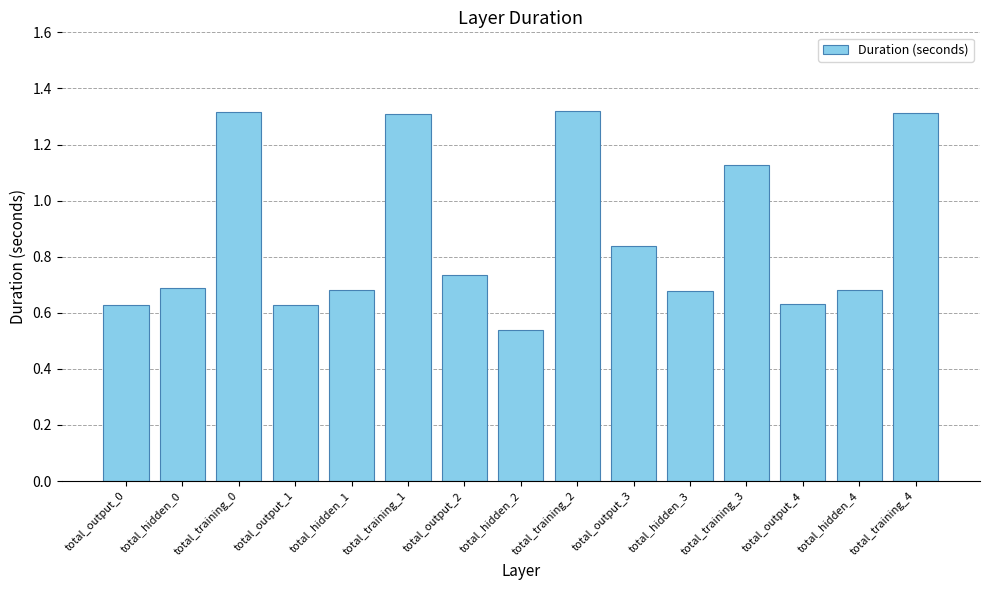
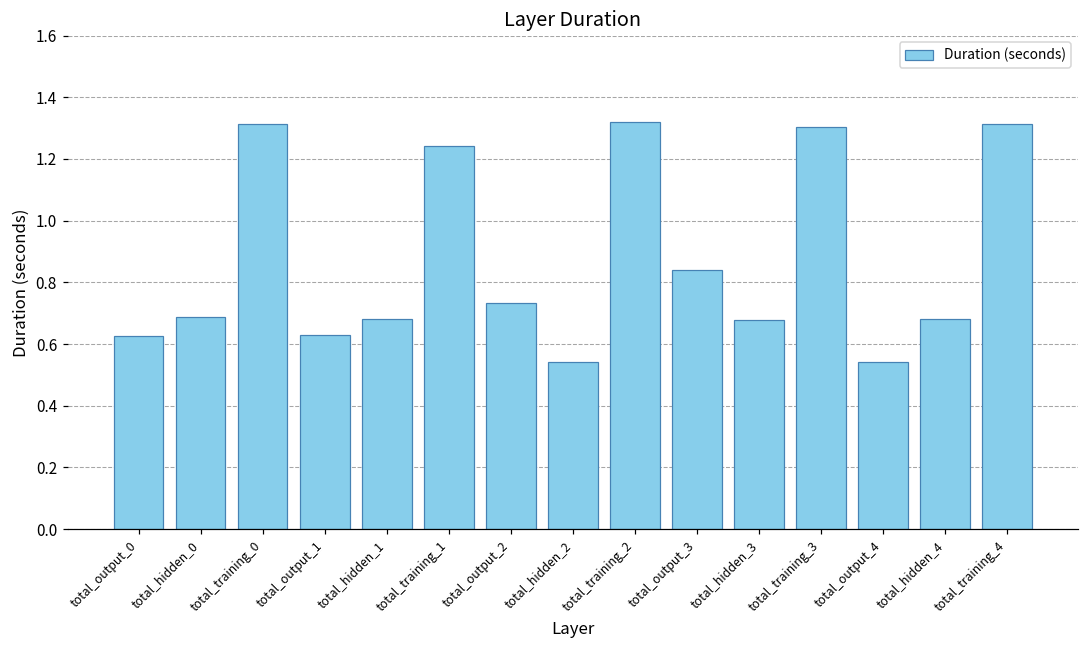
total_training_1: 1.31 -> 1.24
total_training_3: 1.13 -> 1.31
total_output_4: 0.63 -> 0.54
